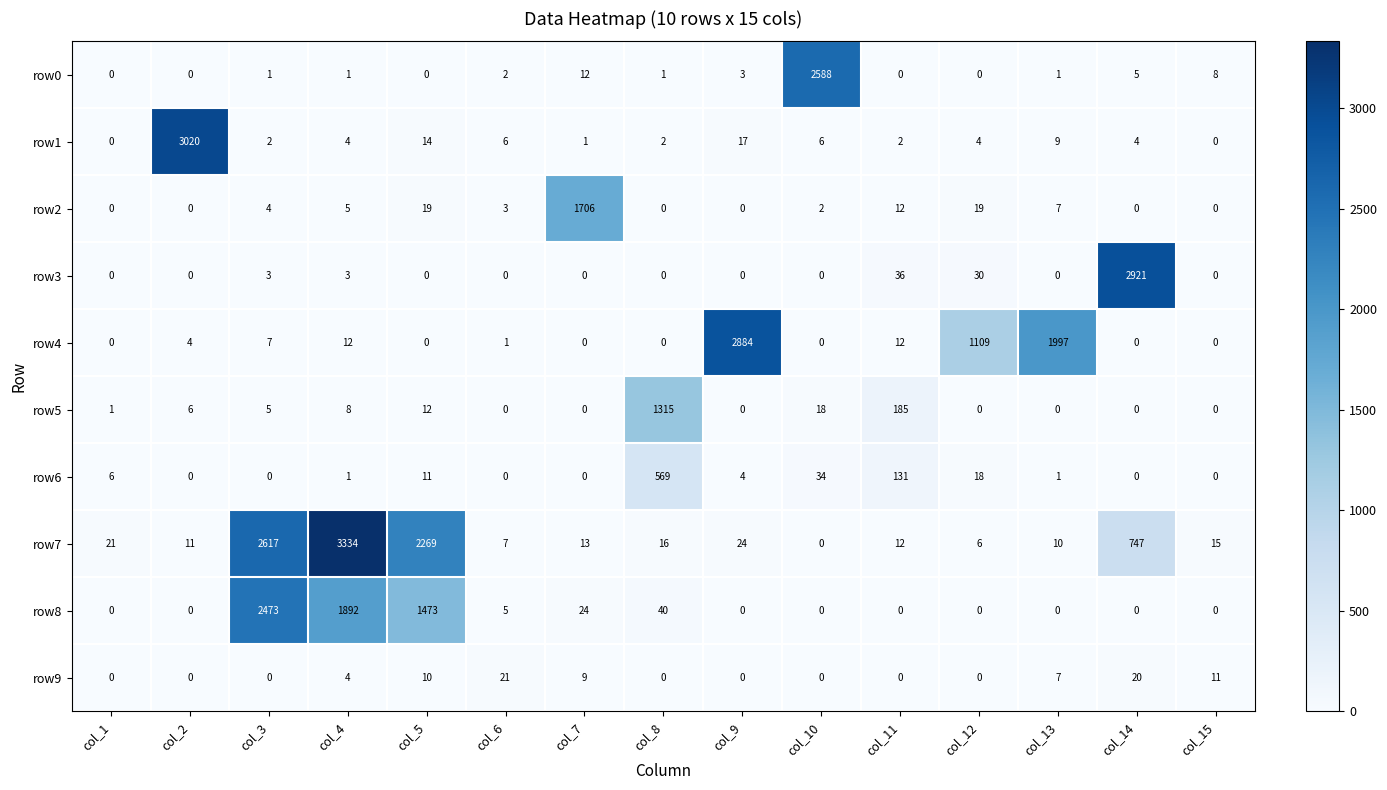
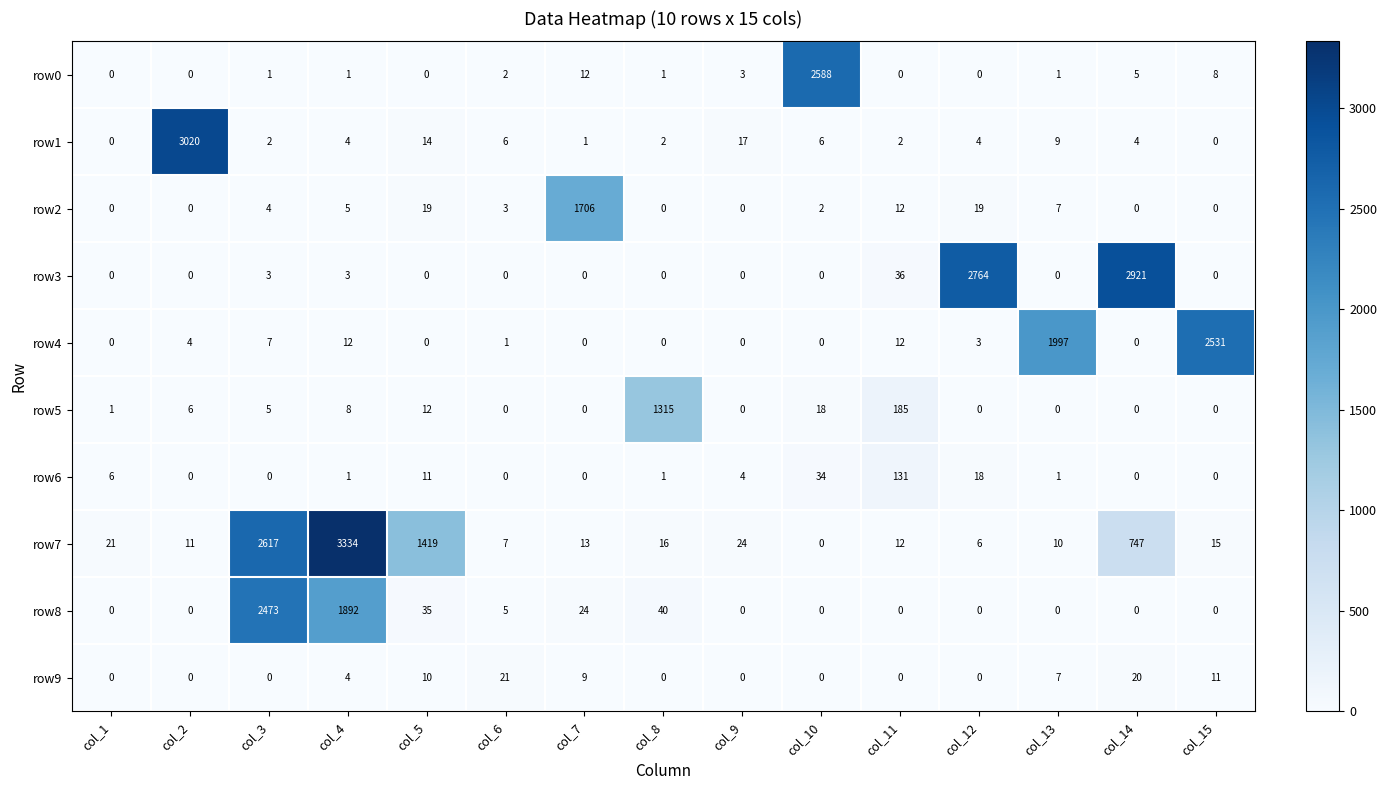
row3, col_12: 30 -> 2764
row4, col_9: 2884 -> 0
row4, col_12: 1109 -> 3
row4, col_15: 0 -> 2531
row6, col_8: 569 -> 1
row7, col_5: 2269 -> 1419
row8, col_5: 1473 -> 35
